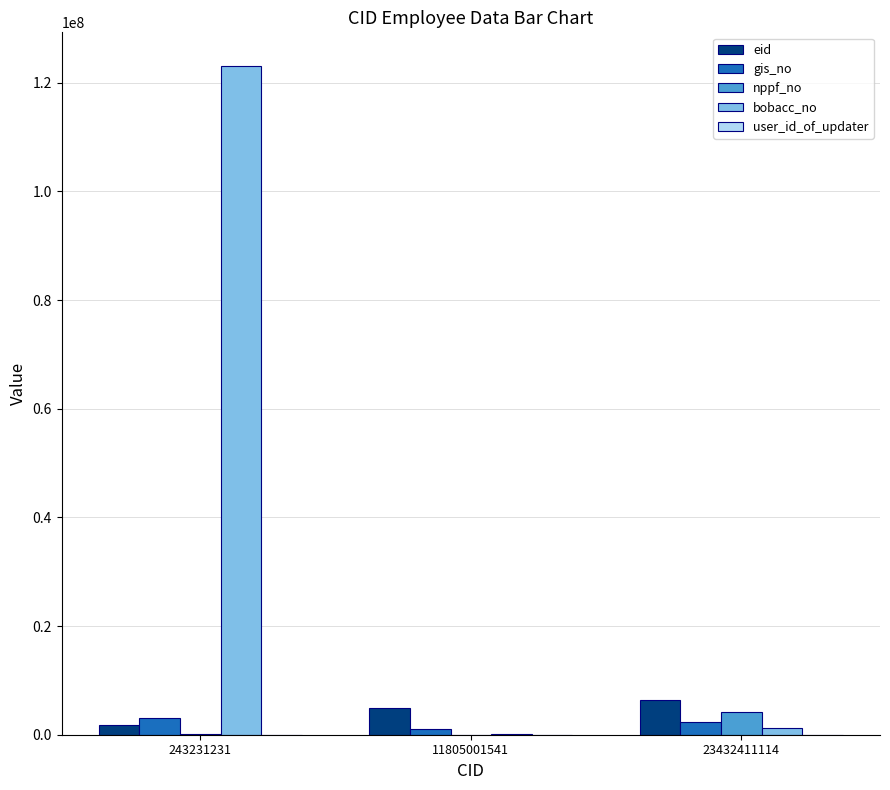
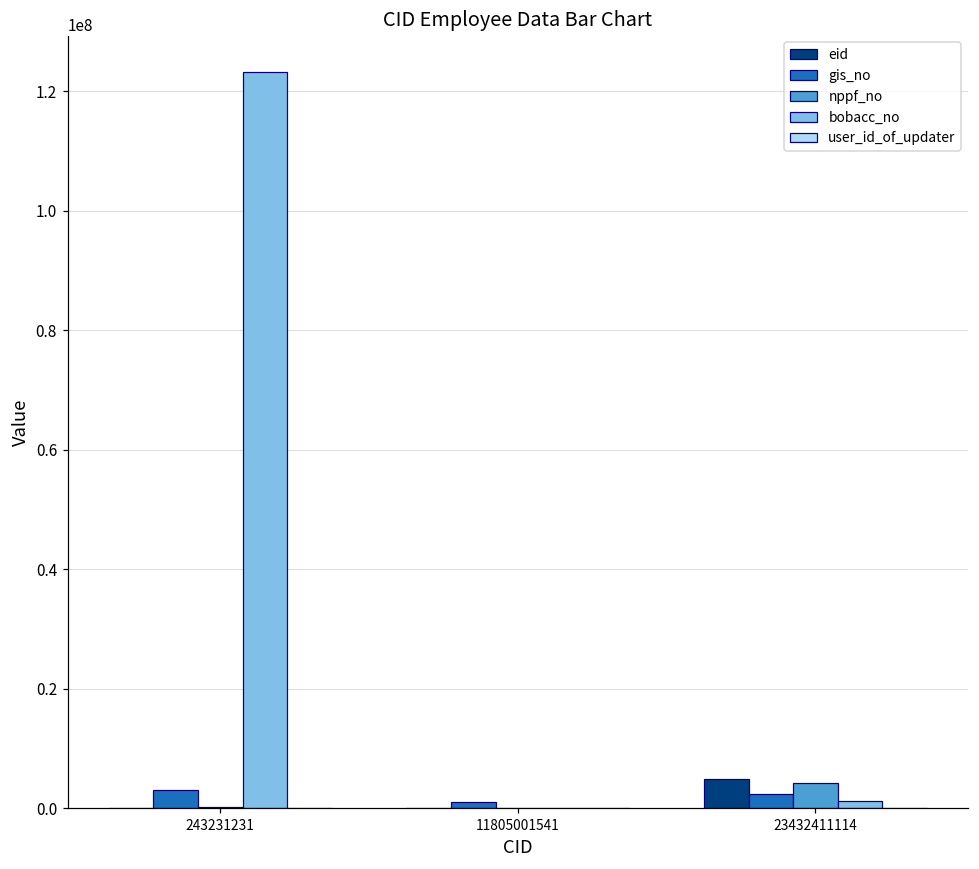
eid, 243231231: 2000000 -> 0
eid, 11805001541: 5000000 -> 0
eid, 23432411114: 6000000 -> 5000000
